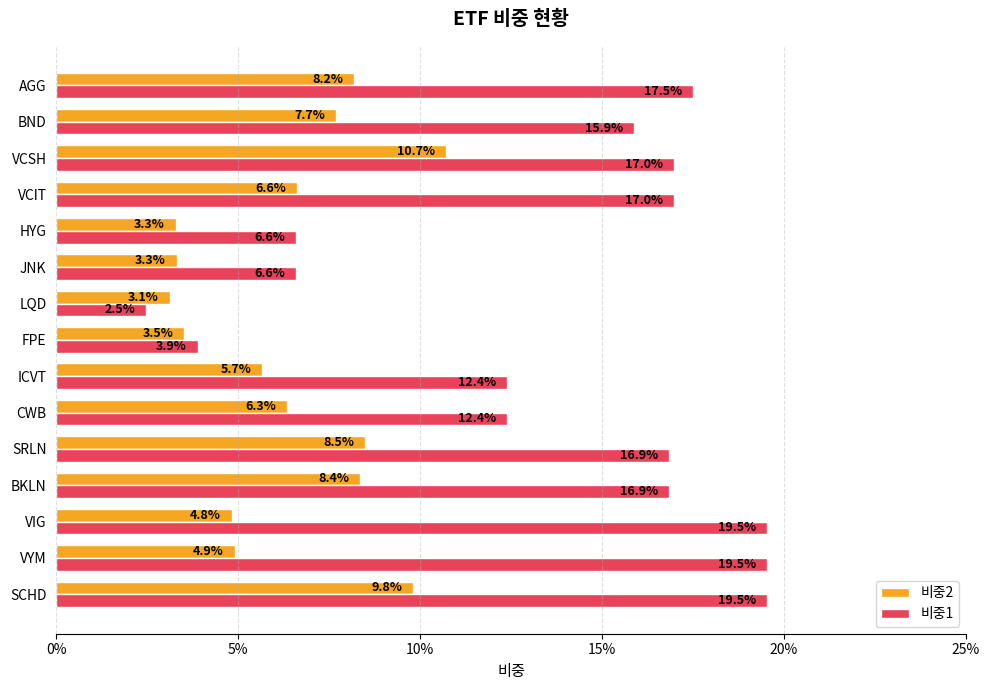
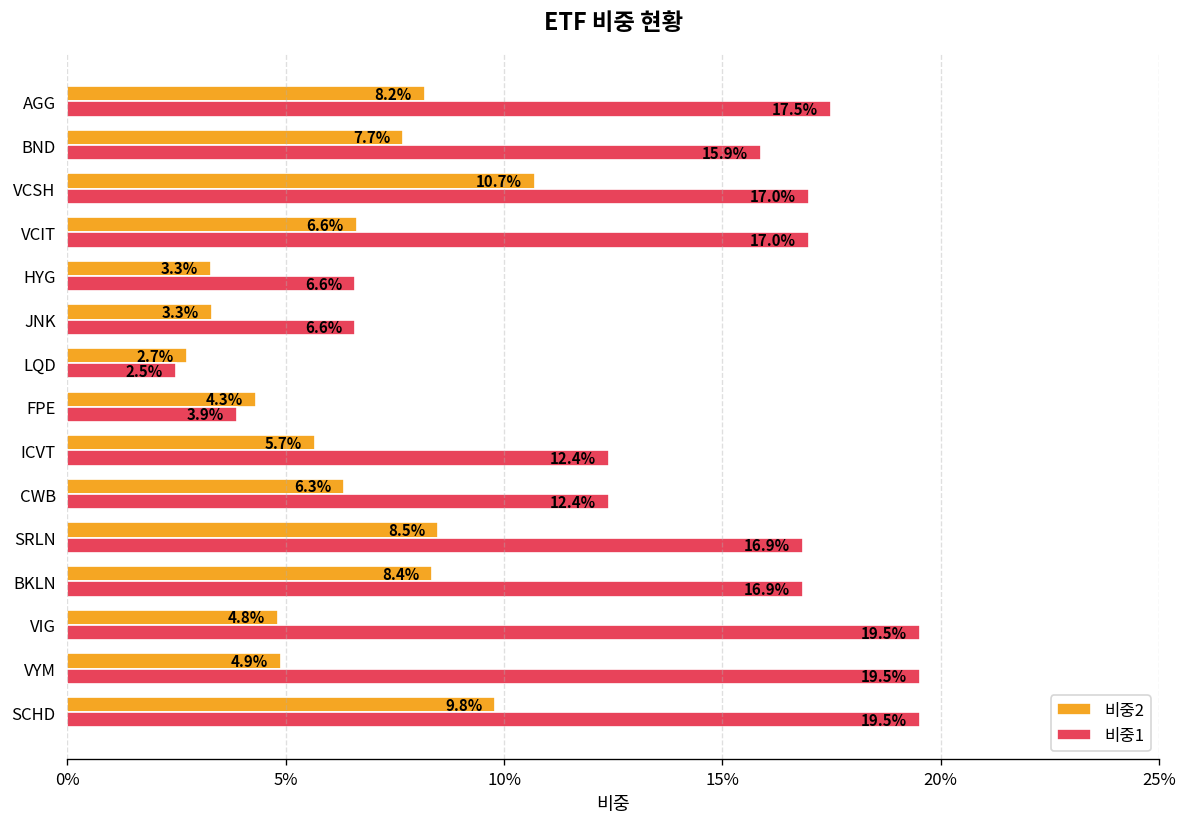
비중2, LQD: 3.1% -> 2.7%
비중2, FPE: 3.5% -> 4.3%
